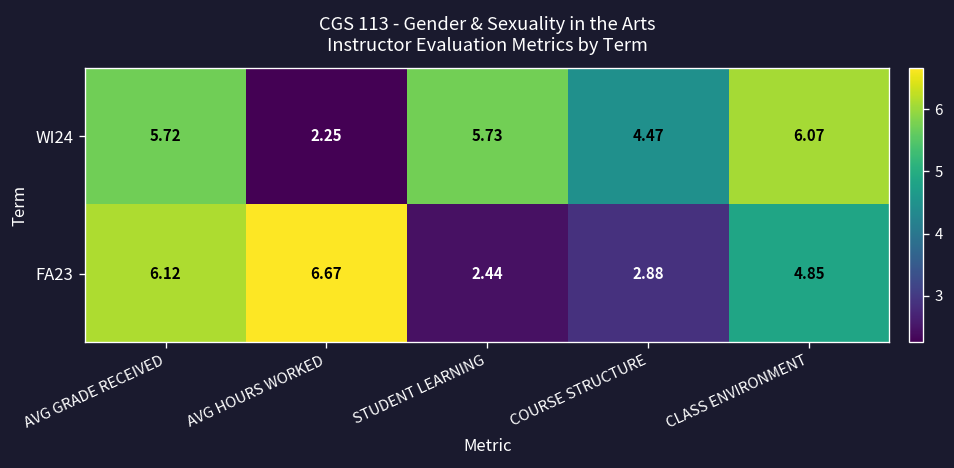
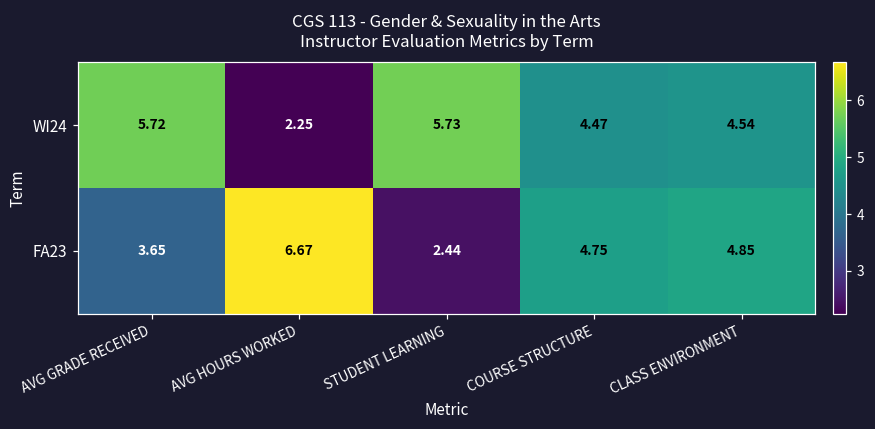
WI24, CLASS ENVIRONMENT: 6.07 -> 4.54
FA23, AVG GRADE RECEIVED: 6.12 -> 3.65
FA23, COURSE STRUCTURE: 2.88 -> 4.75
